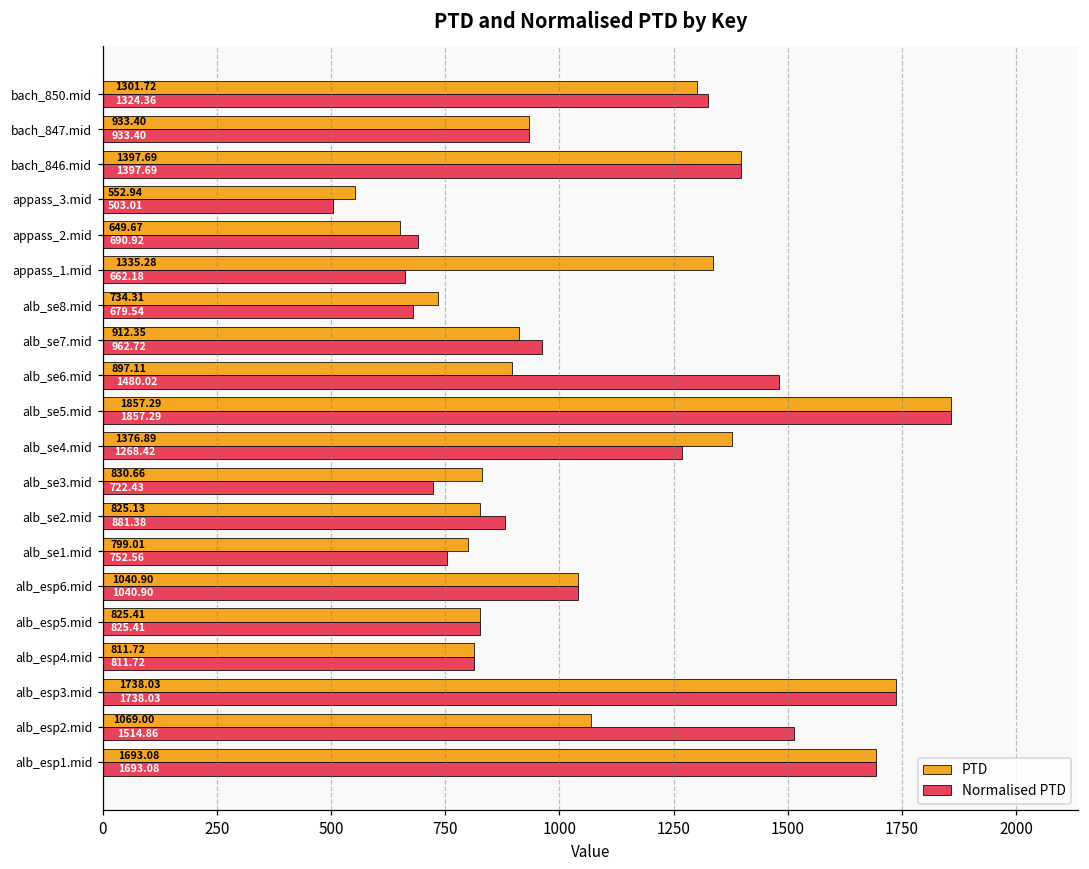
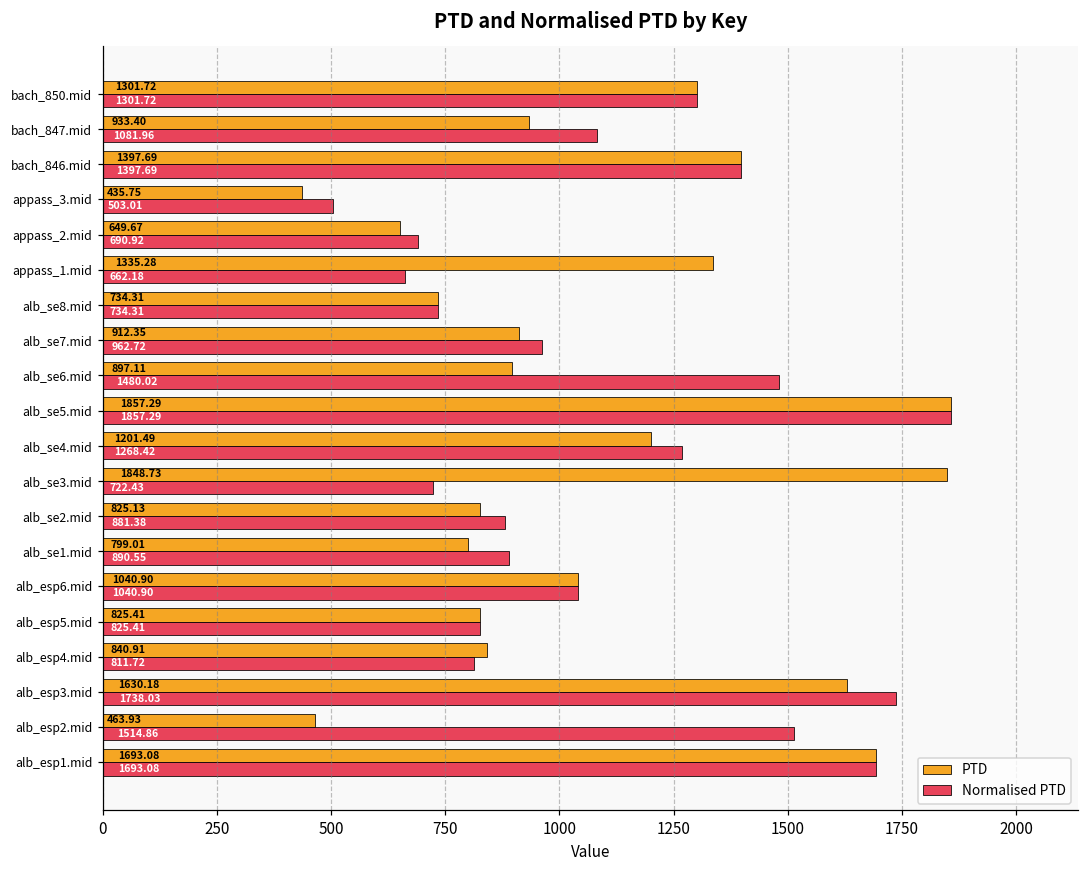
Normalised PTD, bach_850.mid: 1324.36 -> 1301.72
Normalised PTD, bach_847.mid: 933.40 -> 1081.96
PTD, appass_3.mid: 552.94 -> 435.75
Normalised PTD, alb_se8.mid: 679.54 -> 734.31
PTD, alb_se4.mid: 1376.89 -> 1201.49
PTD, alb_se3.mid: 830.66 -> 1848.73
Normalised PTD, alb_se1.mid: 752.56 -> 890.55
PTD, alb_esp4.mid: 811.72 -> 840.91
PTD, alb_esp3.mid: 1738.03 -> 1630.18
PTD, alb_esp2.mid: 1069.00 -> 463.93
